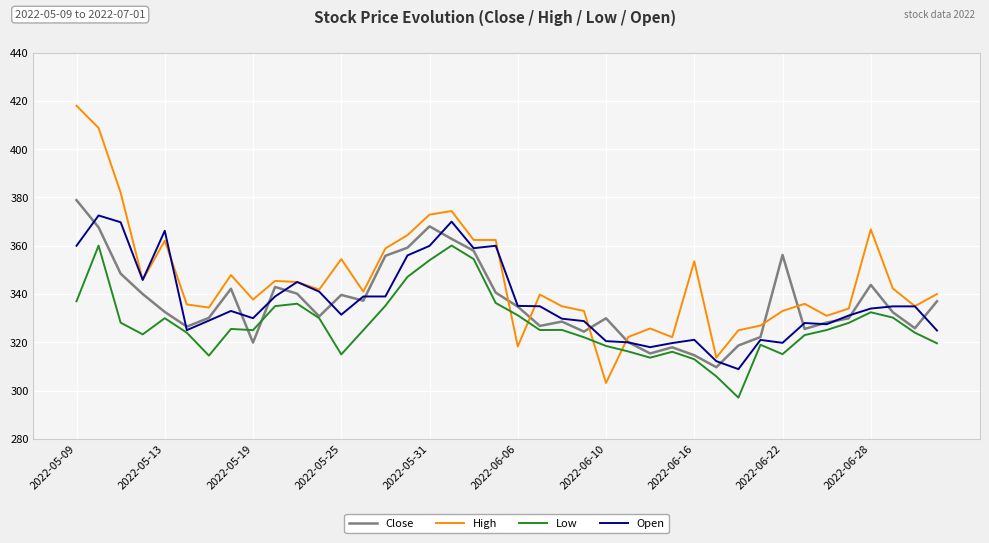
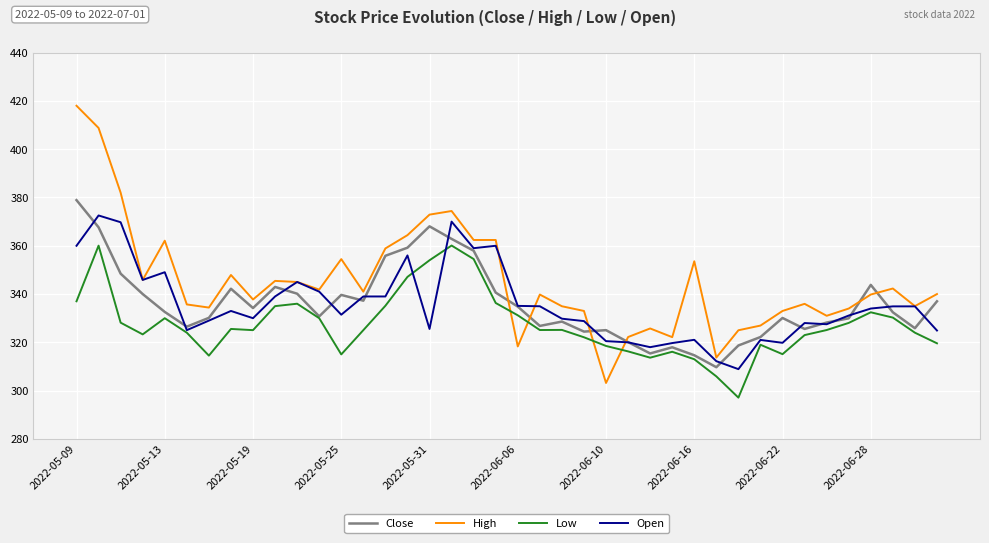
Open, 2022-05-13: 366 -> 349
Close, 2022-05-19: 320 -> 334
Open, 2022-05-31: 360 -> 326
Close, 2022-06-10: 330 -> 325
Close, 2022-06-22: 356 -> 330
High, 2022-06-28: 367 -> 340
